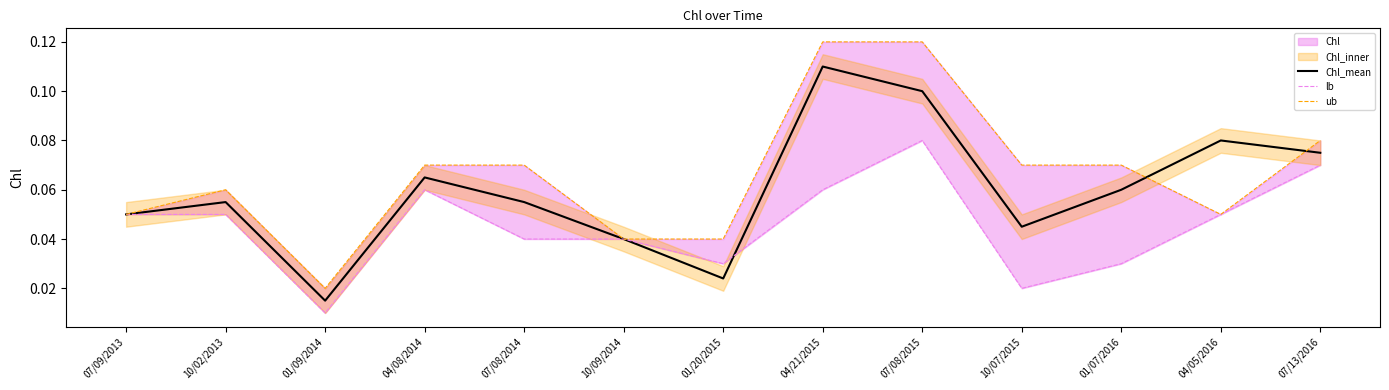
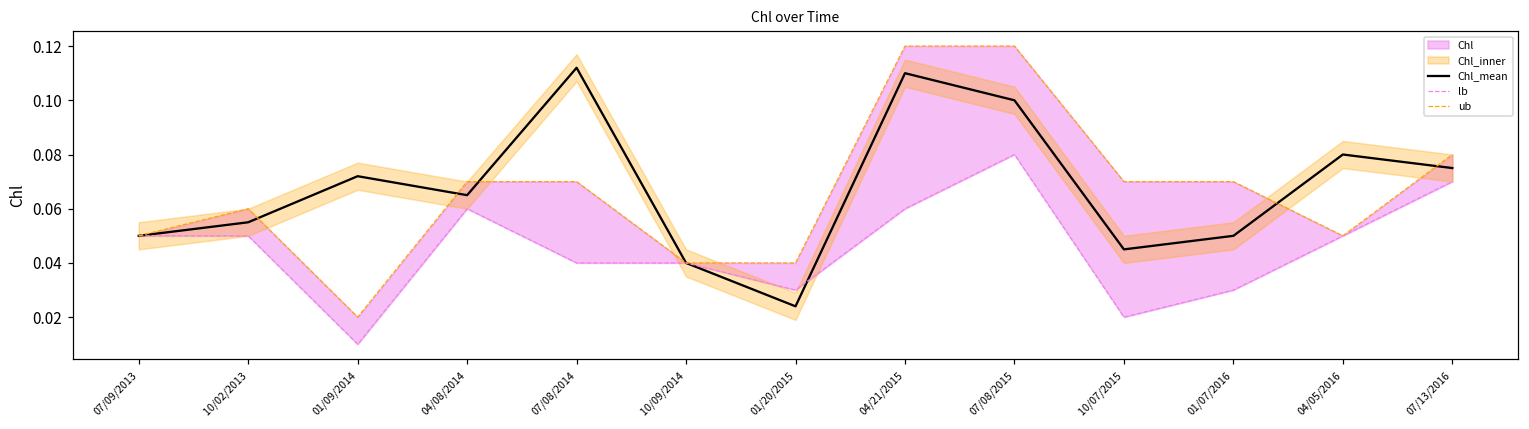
Chl_mean, 01/09/2014: 0.015 -> 0.072
Chl_mean, 07/08/2014: 0.055 -> 0.112
Chl_mean, 01/07/2016: 0.06 -> 0.05
